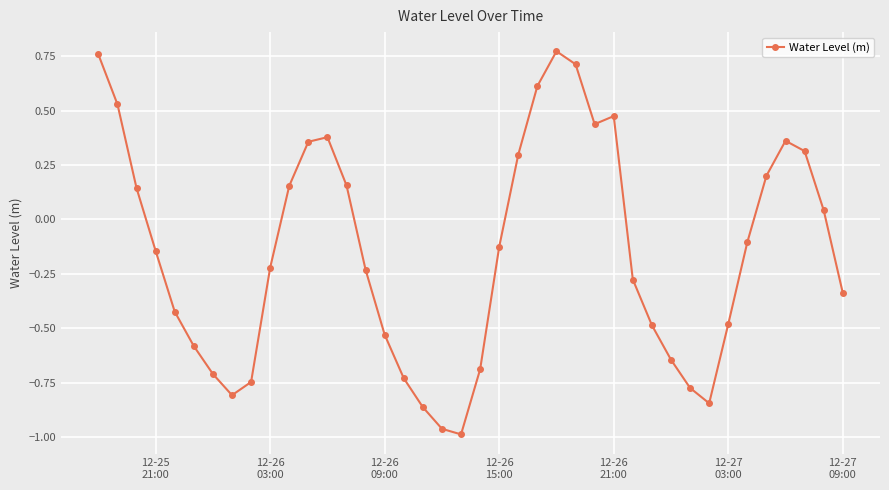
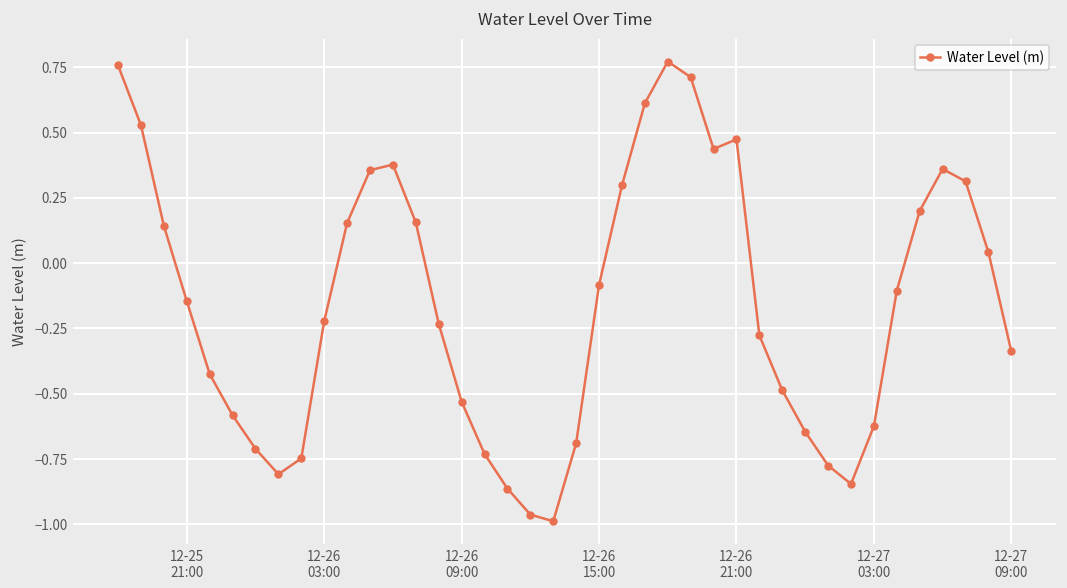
12-26 15:00: -0.13 -> -0.08
12-27 03:00: -0.48 -> -0.62
